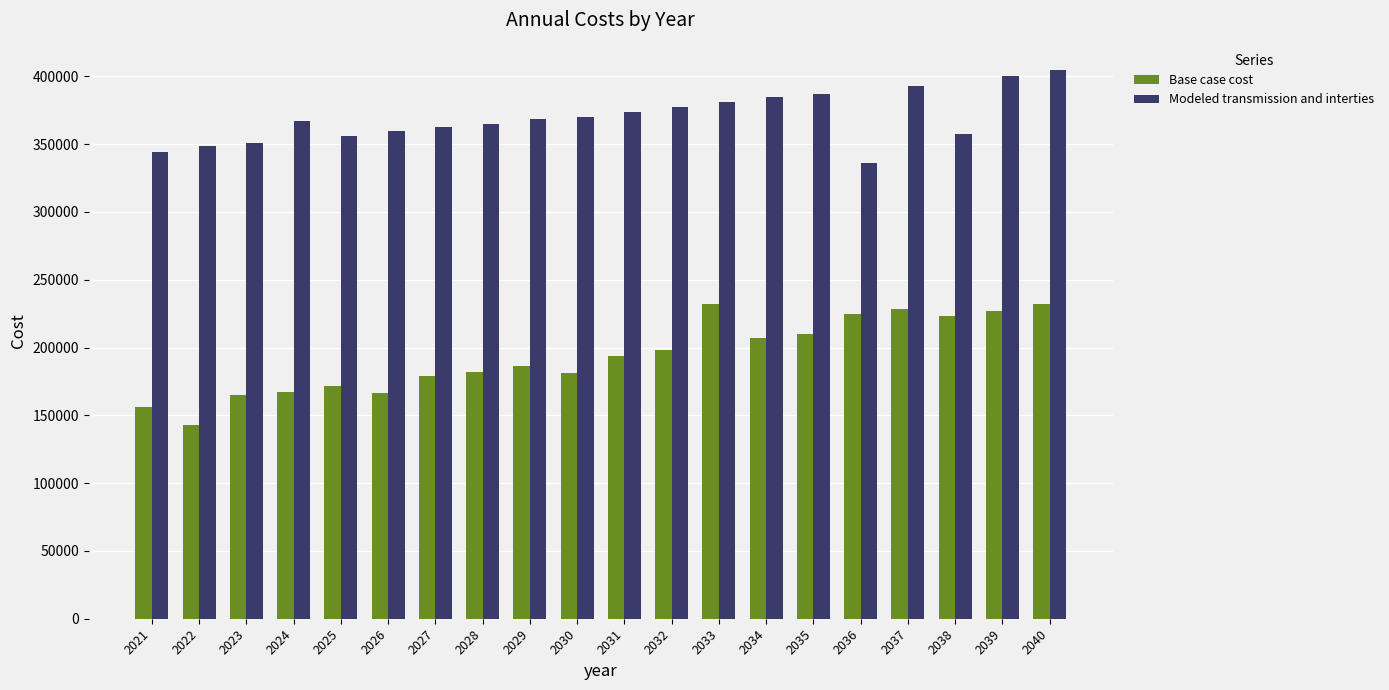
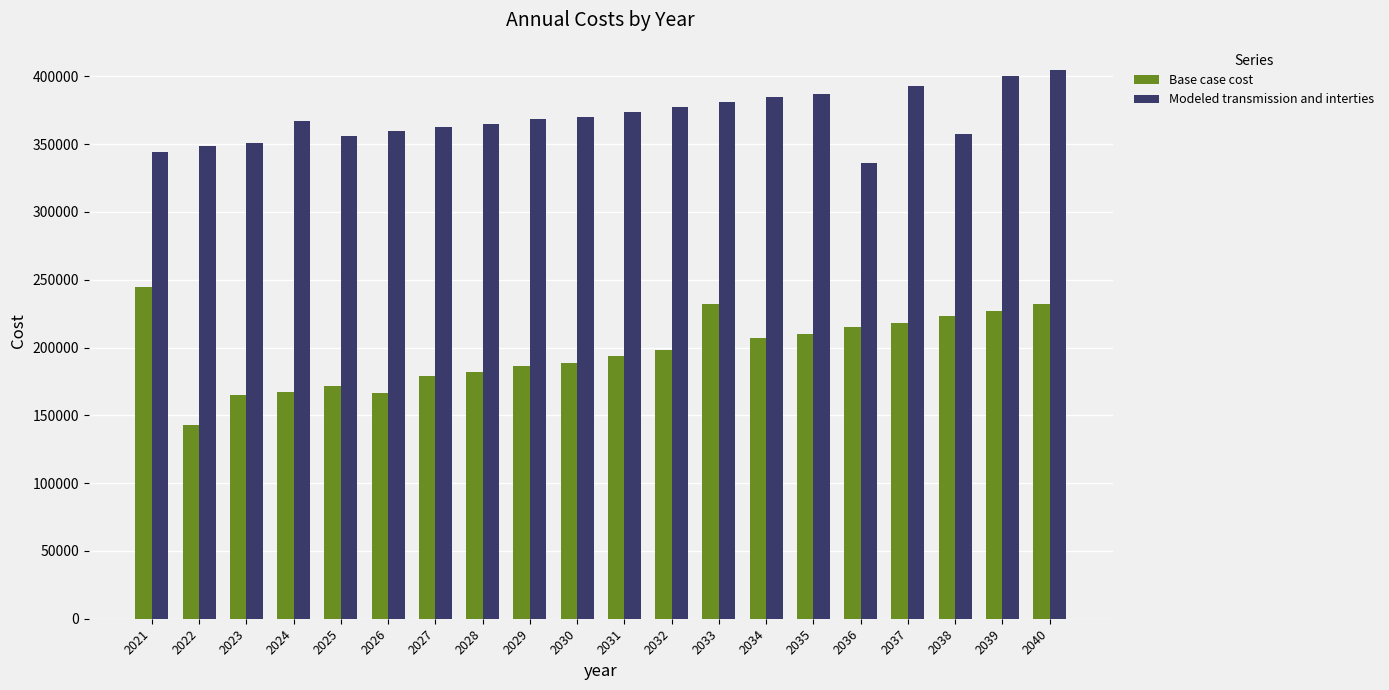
Base case cost, 2021: 156000 -> 245000
Base case cost, 2030: 182000 -> 189000
Base case cost, 2036: 225000 -> 215000
Base case cost, 2037: 229000 -> 218000
